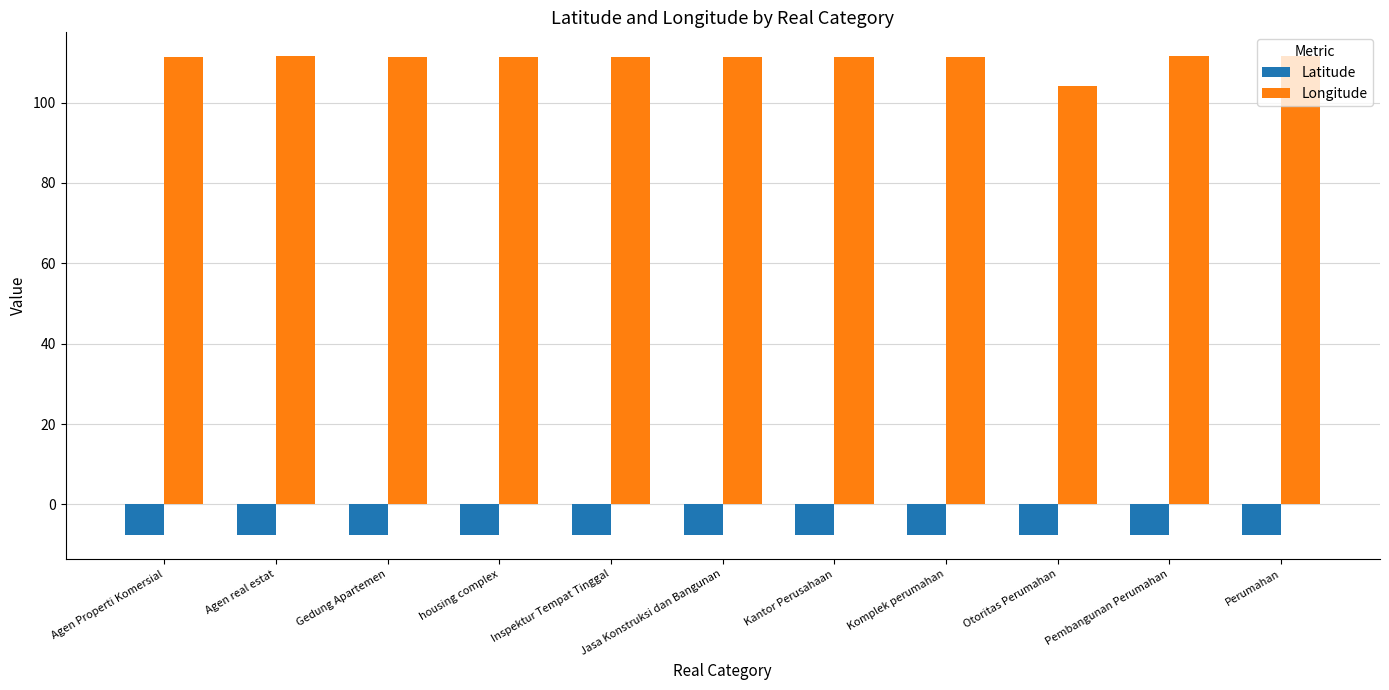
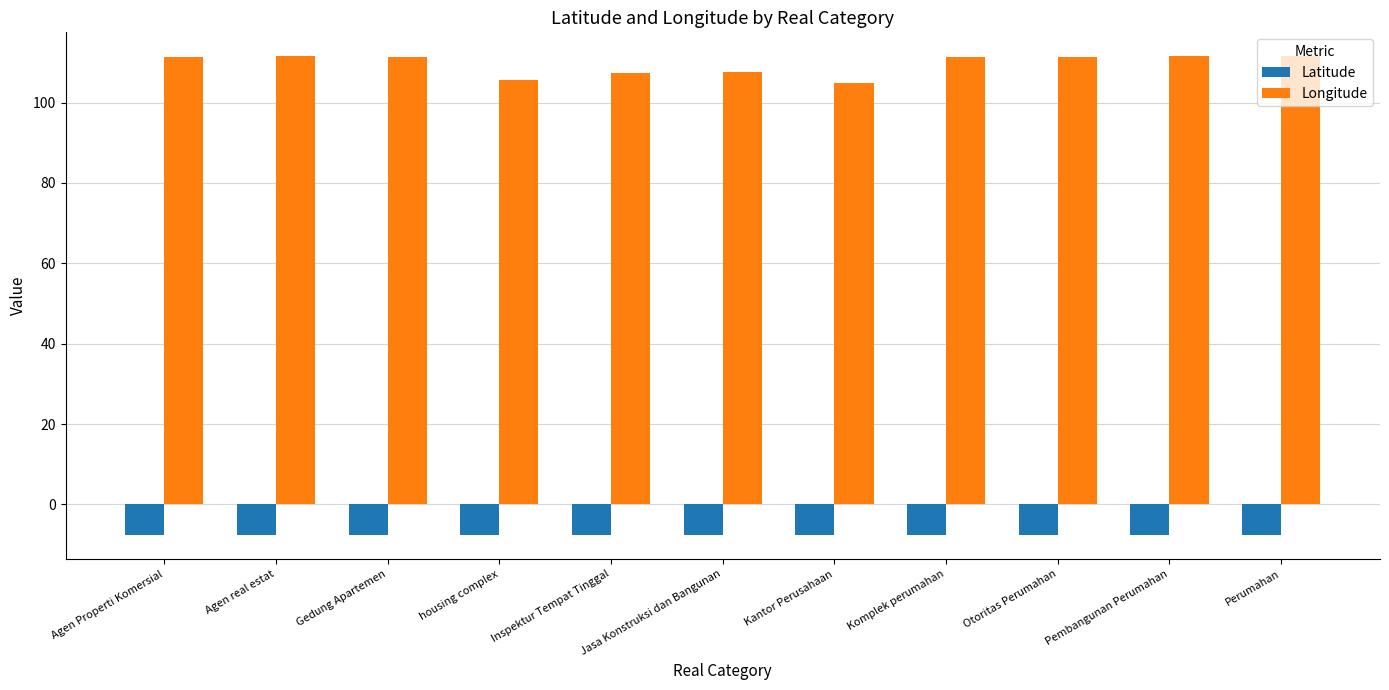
Longitude, housing complex: 111 -> 106
Longitude, Inspektur Tempat Tinggal: 111 -> 107
Longitude, Jasa Konstruksi dan Bangunan: 111 -> 108
Longitude, Kantor Perusahaan: 111 -> 105
Longitude, Otoritas Perumahan: 104 -> 111
